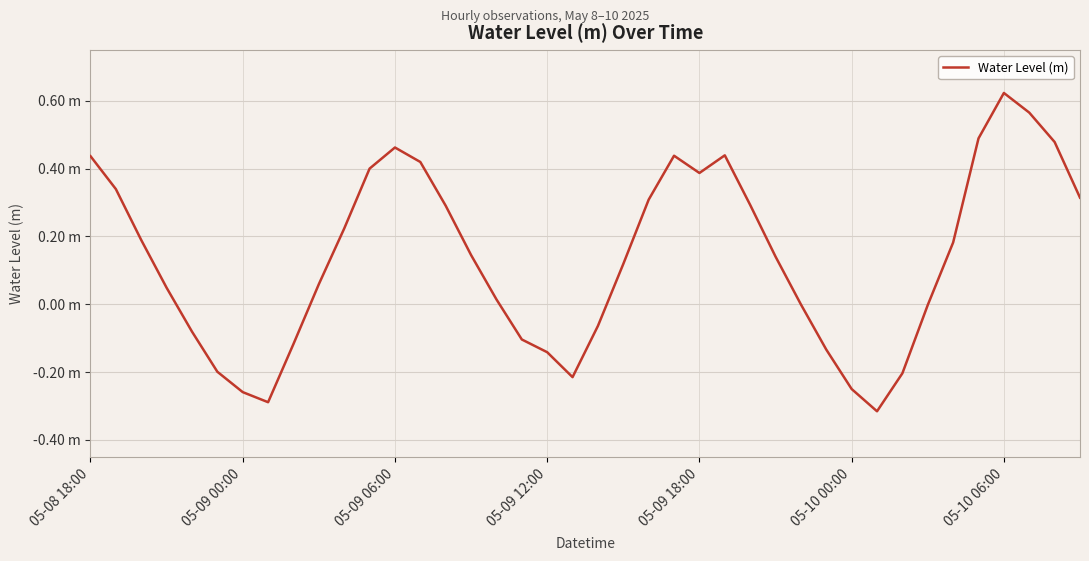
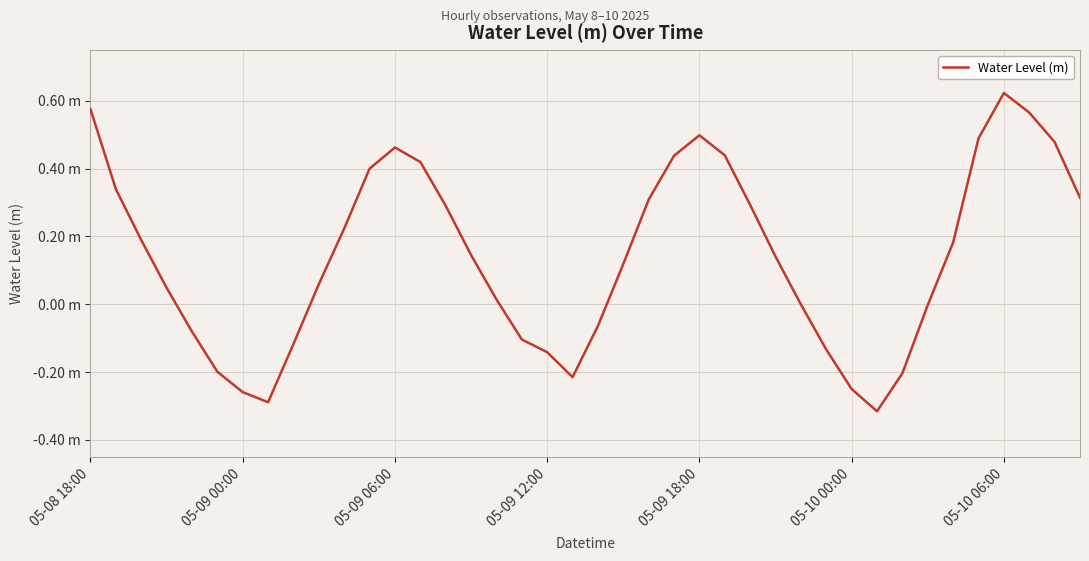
05-08 18:00: 0.44 m -> 0.58 m
05-09 18:00: 0.39 m -> 0.50 m
